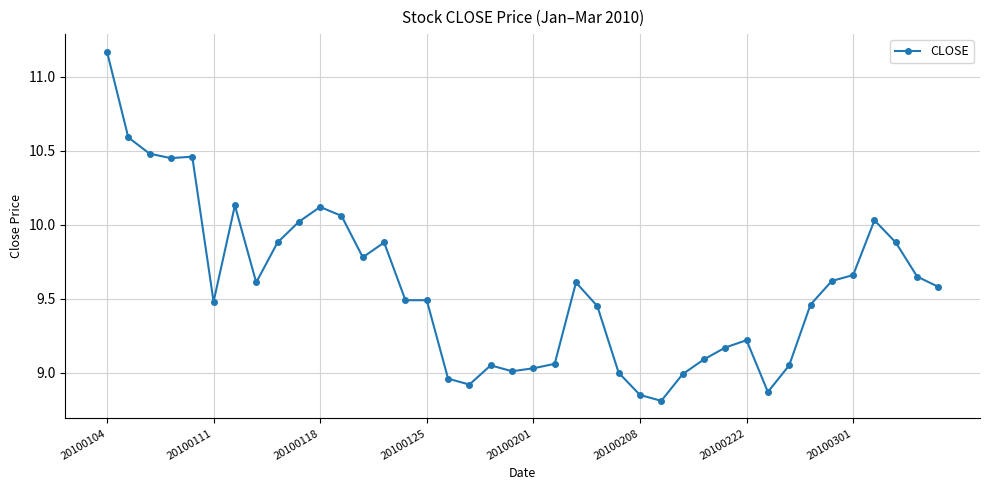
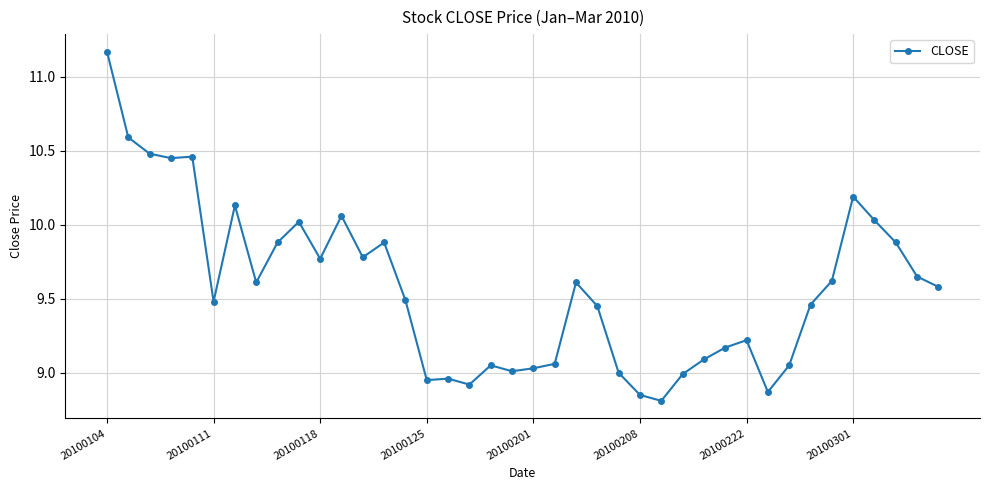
20100118: 10.12 -> 9.77
20100125: 9.49 -> 8.95
20100301: 9.66 -> 10.19
